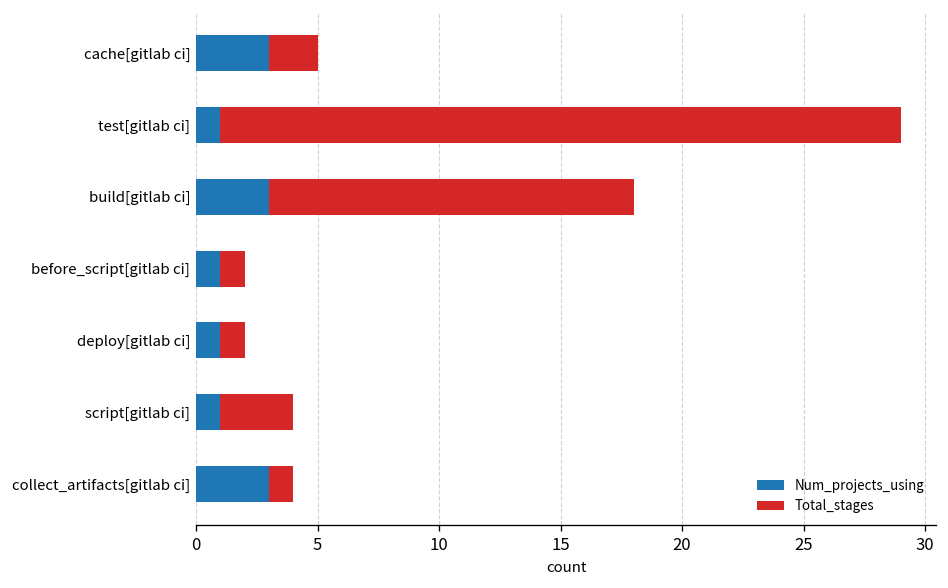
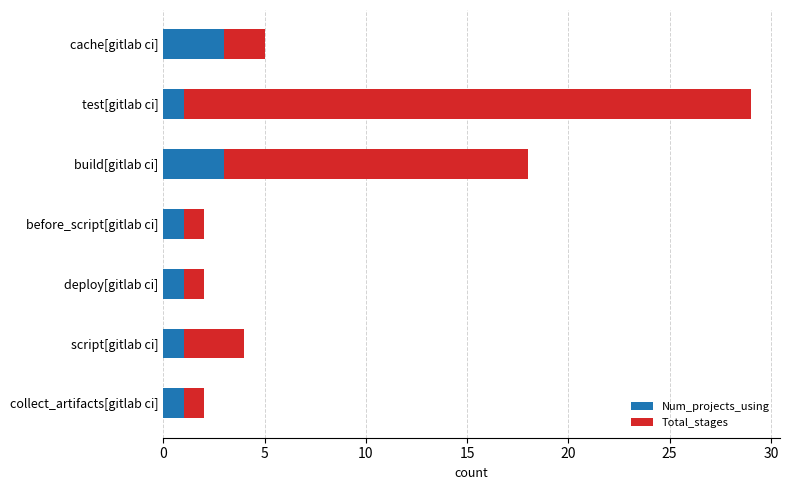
Num_projects_using, collect_artifacts[gitlab ci]: 3 -> 1
